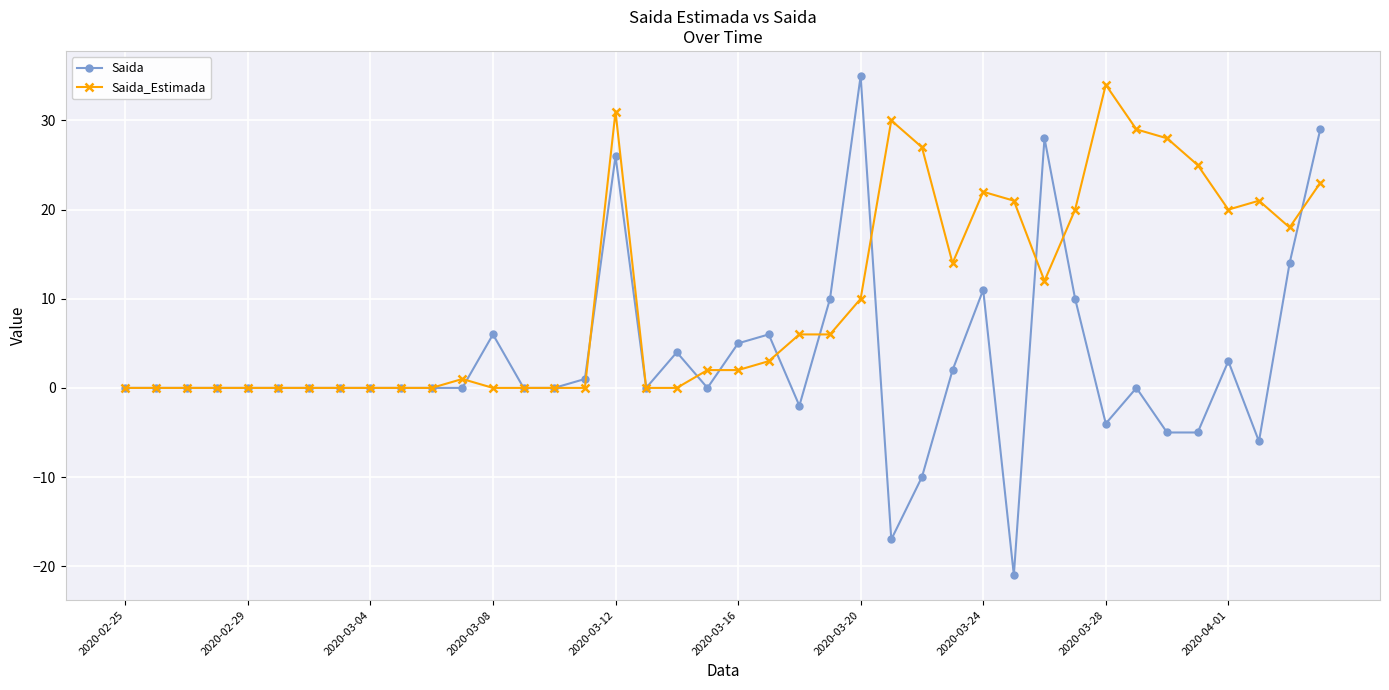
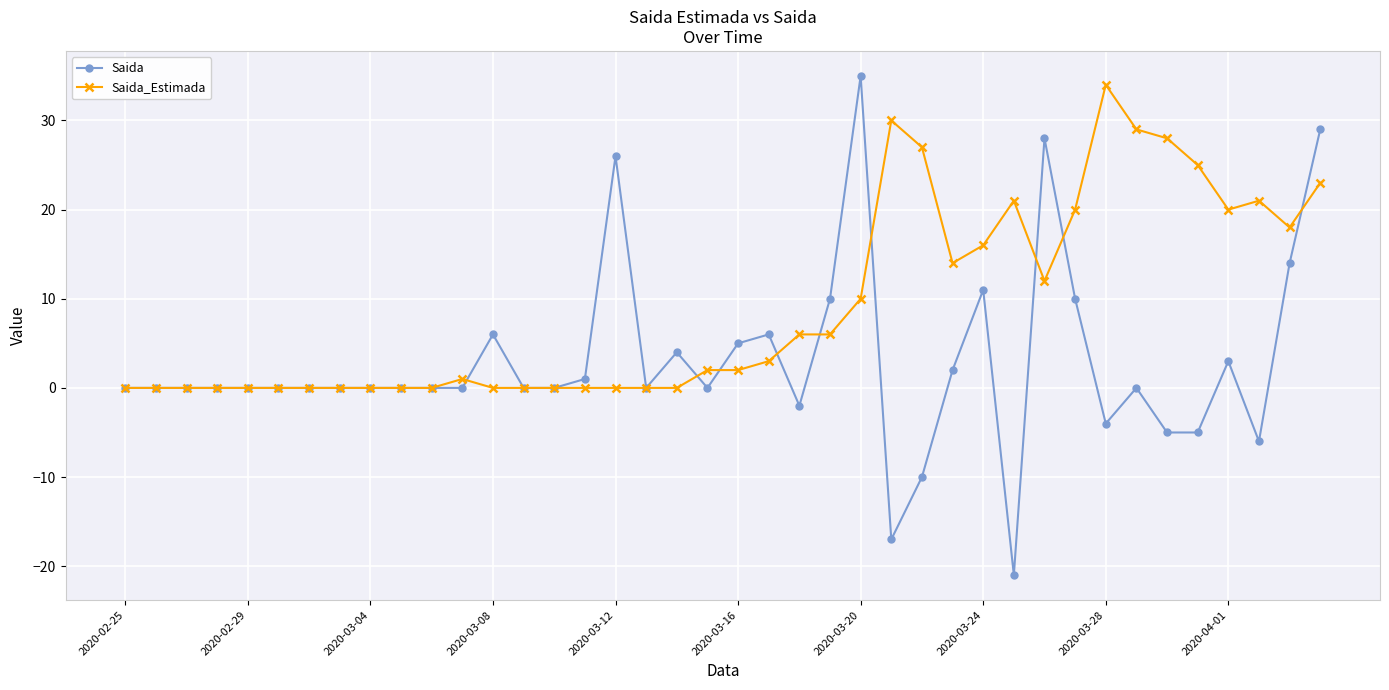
Saida_Estimada, 2020-03-12: 31 -> 0
Saida_Estimada, 2020-03-24: 22 -> 16
